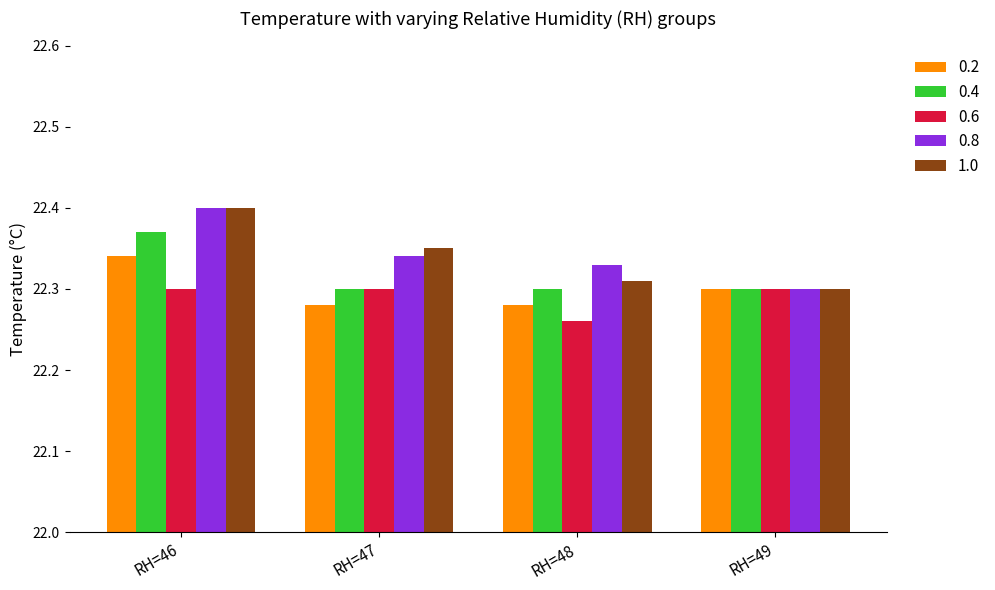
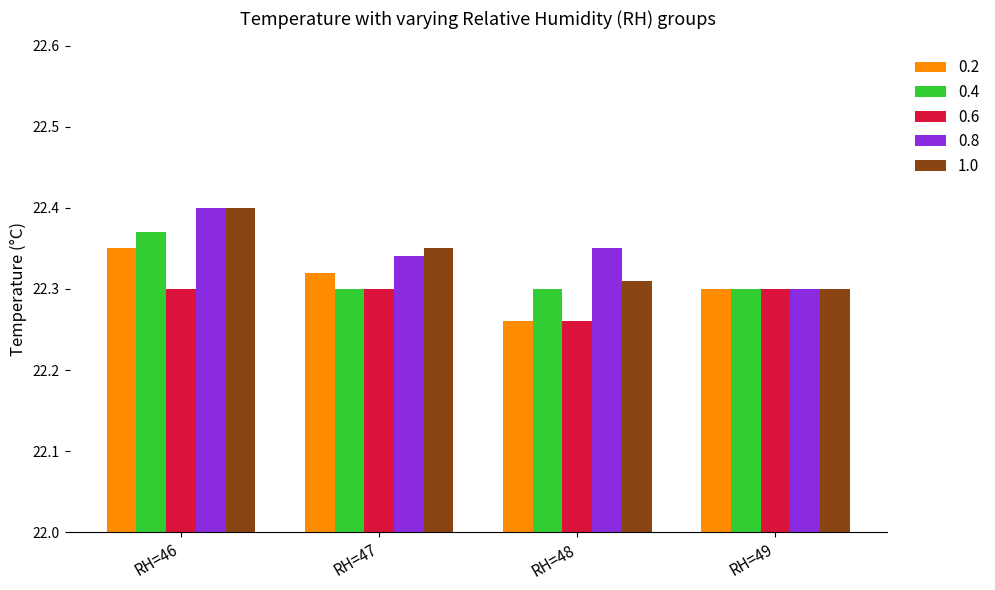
0.2, RH=46: 22.34 -> 22.35
0.2, RH=47: 22.28 -> 22.32
0.2, RH=48: 22.28 -> 22.26
0.8, RH=48: 22.33 -> 22.35
